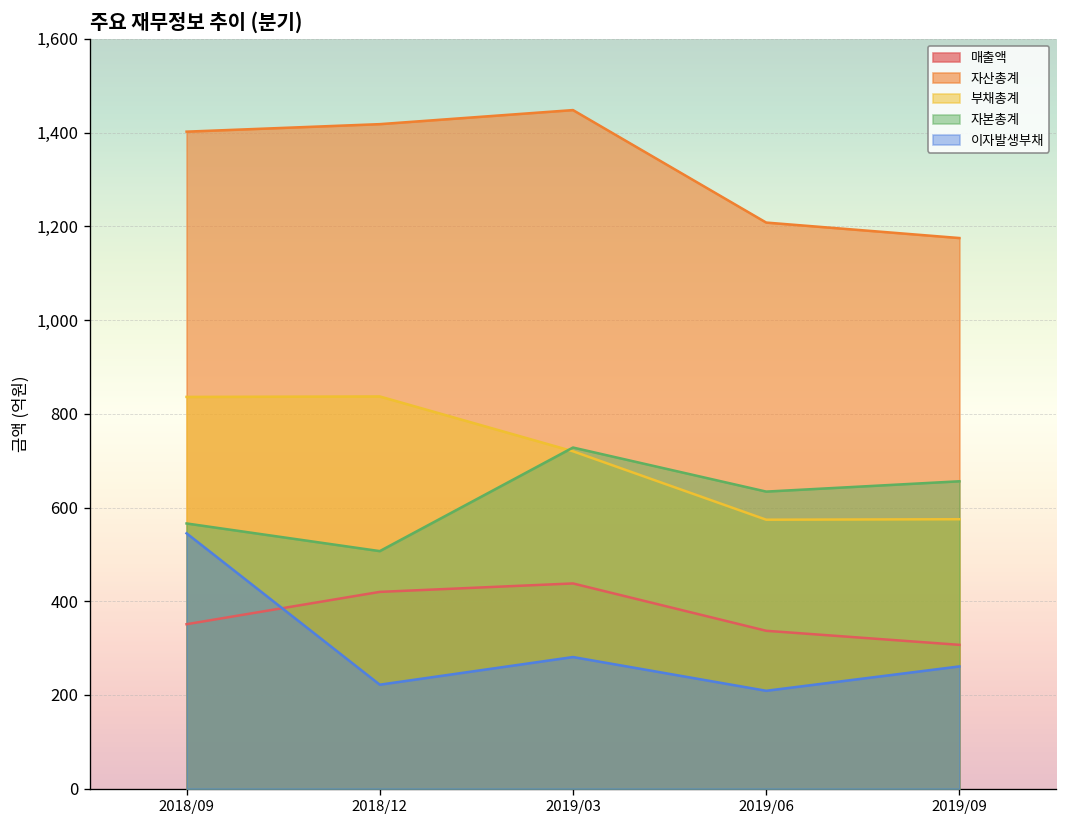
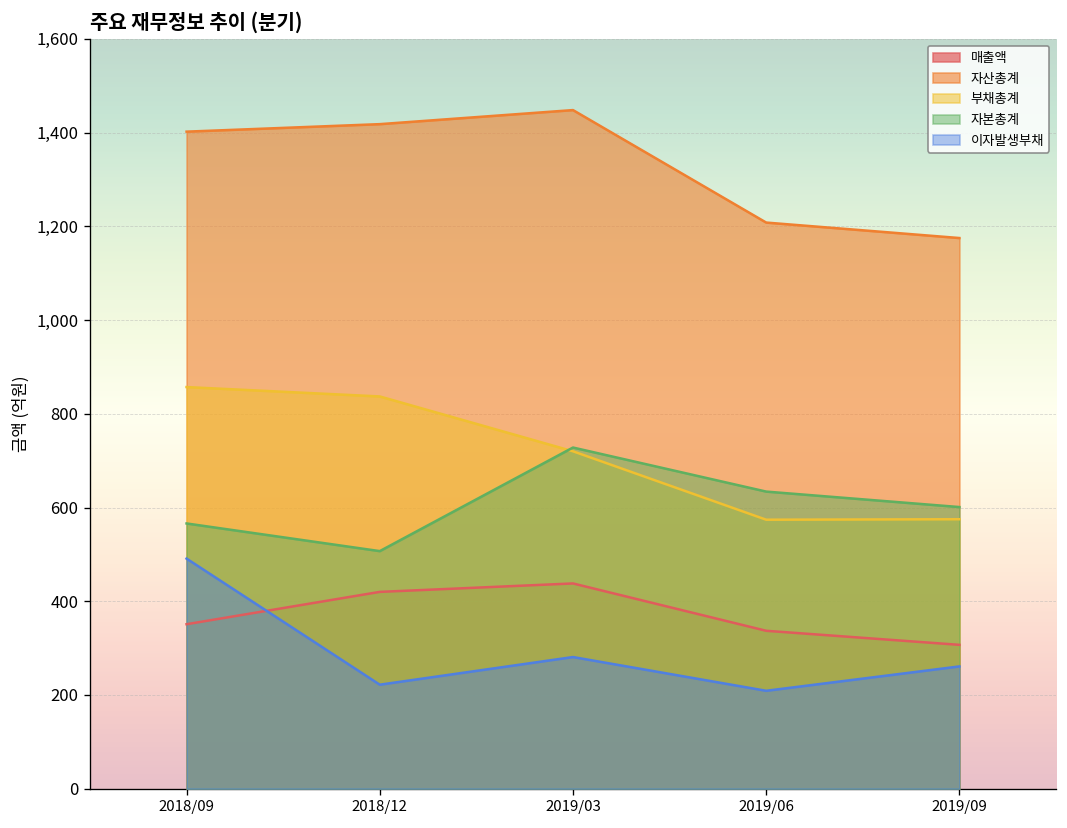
부채총계, 2018/09: 840 -> 860
이자발생부채, 2018/09: 550 -> 490
자본총계, 2019/09: 660 -> 600
